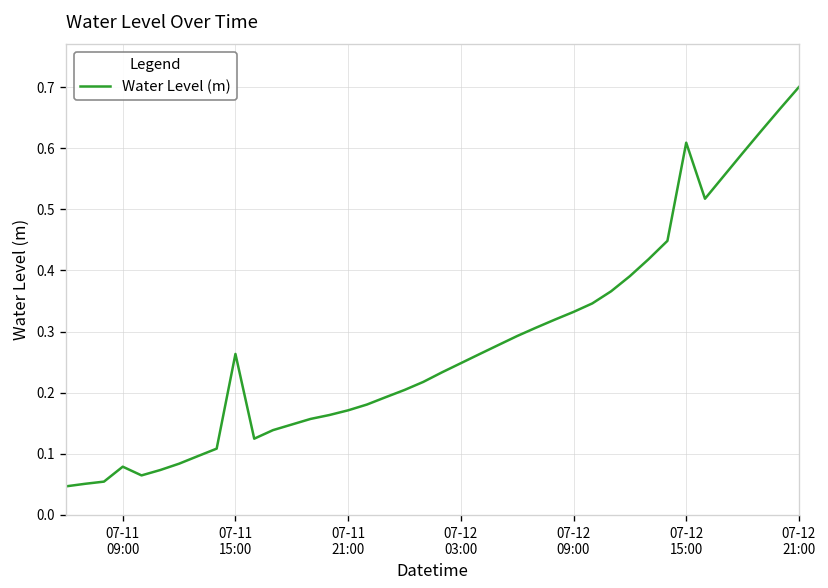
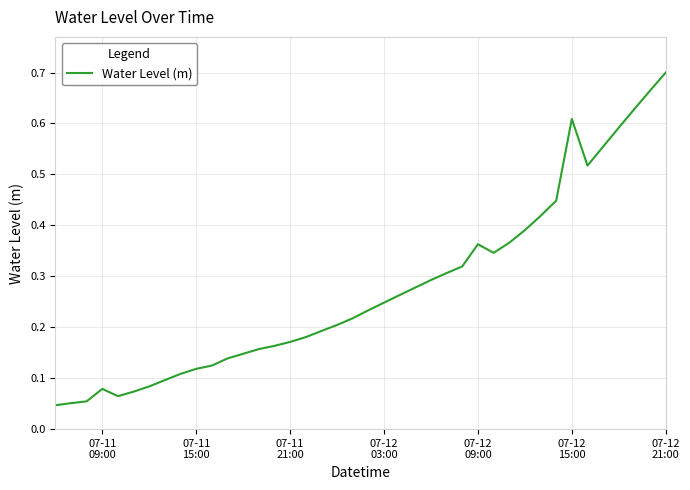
07-11 15:00: 0.26 -> 0.12
07-12 09:00: 0.33 -> 0.36
